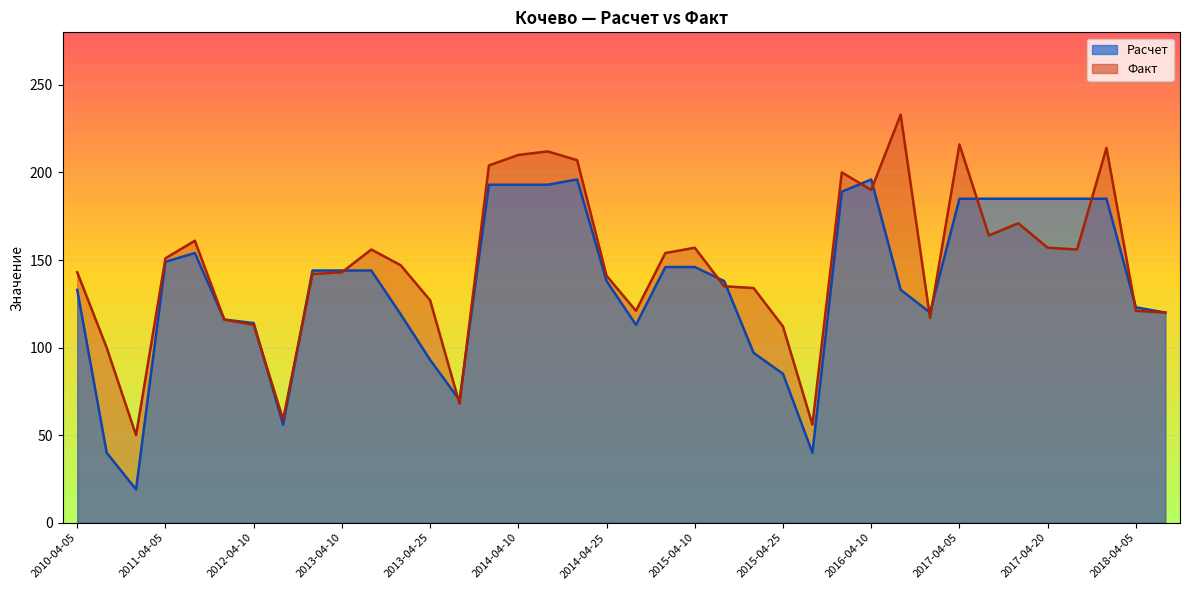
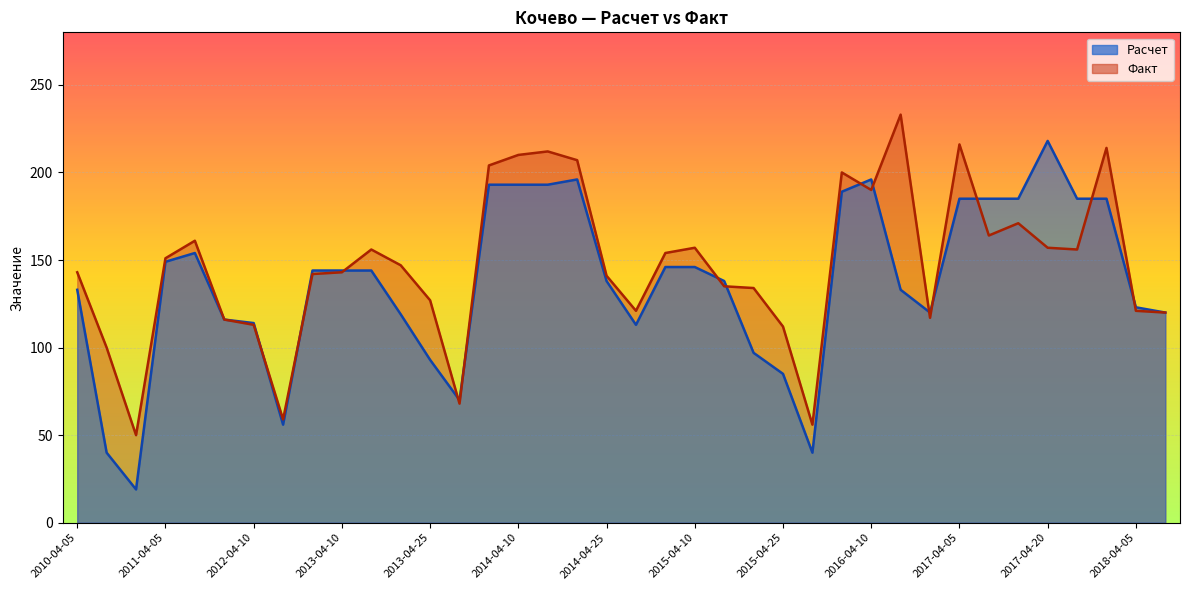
Расчет, 2017-04-20: 185 -> 218
